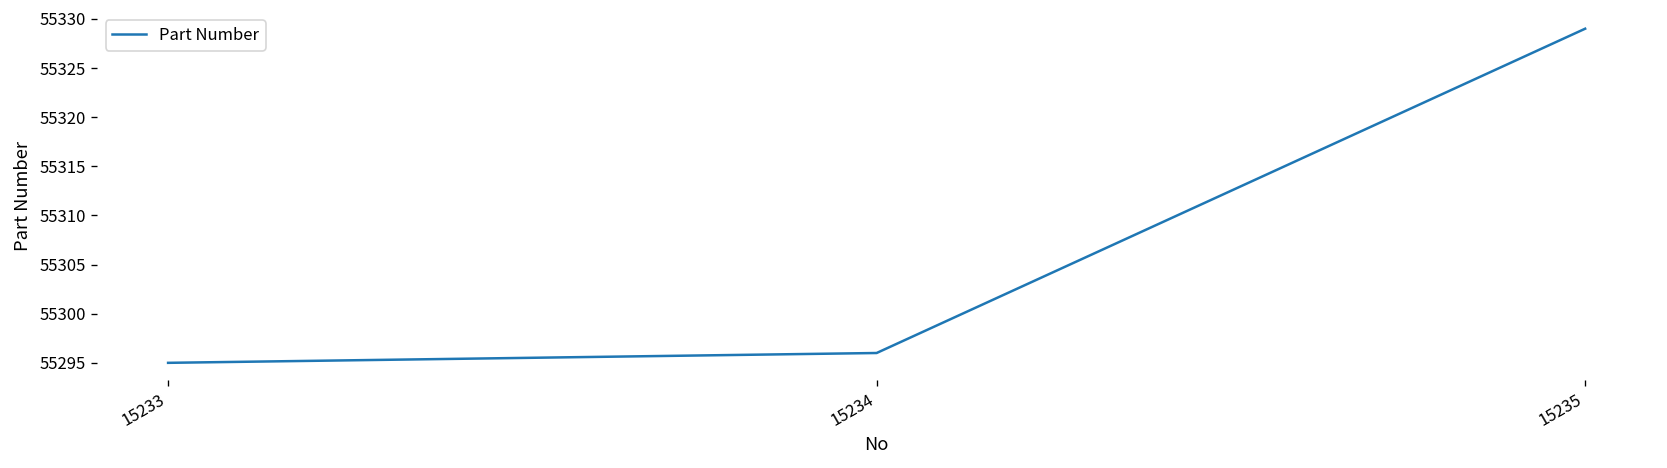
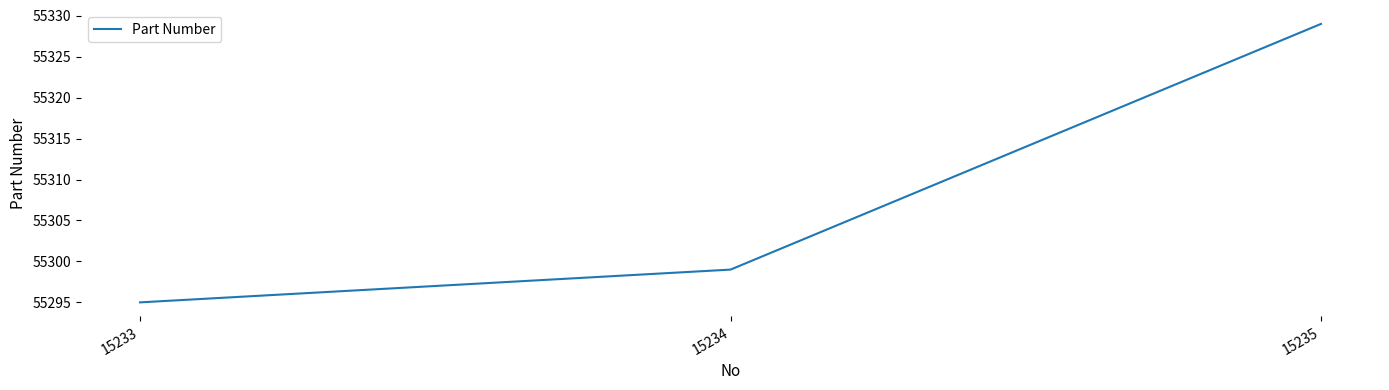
15234: 55296 -> 55299
